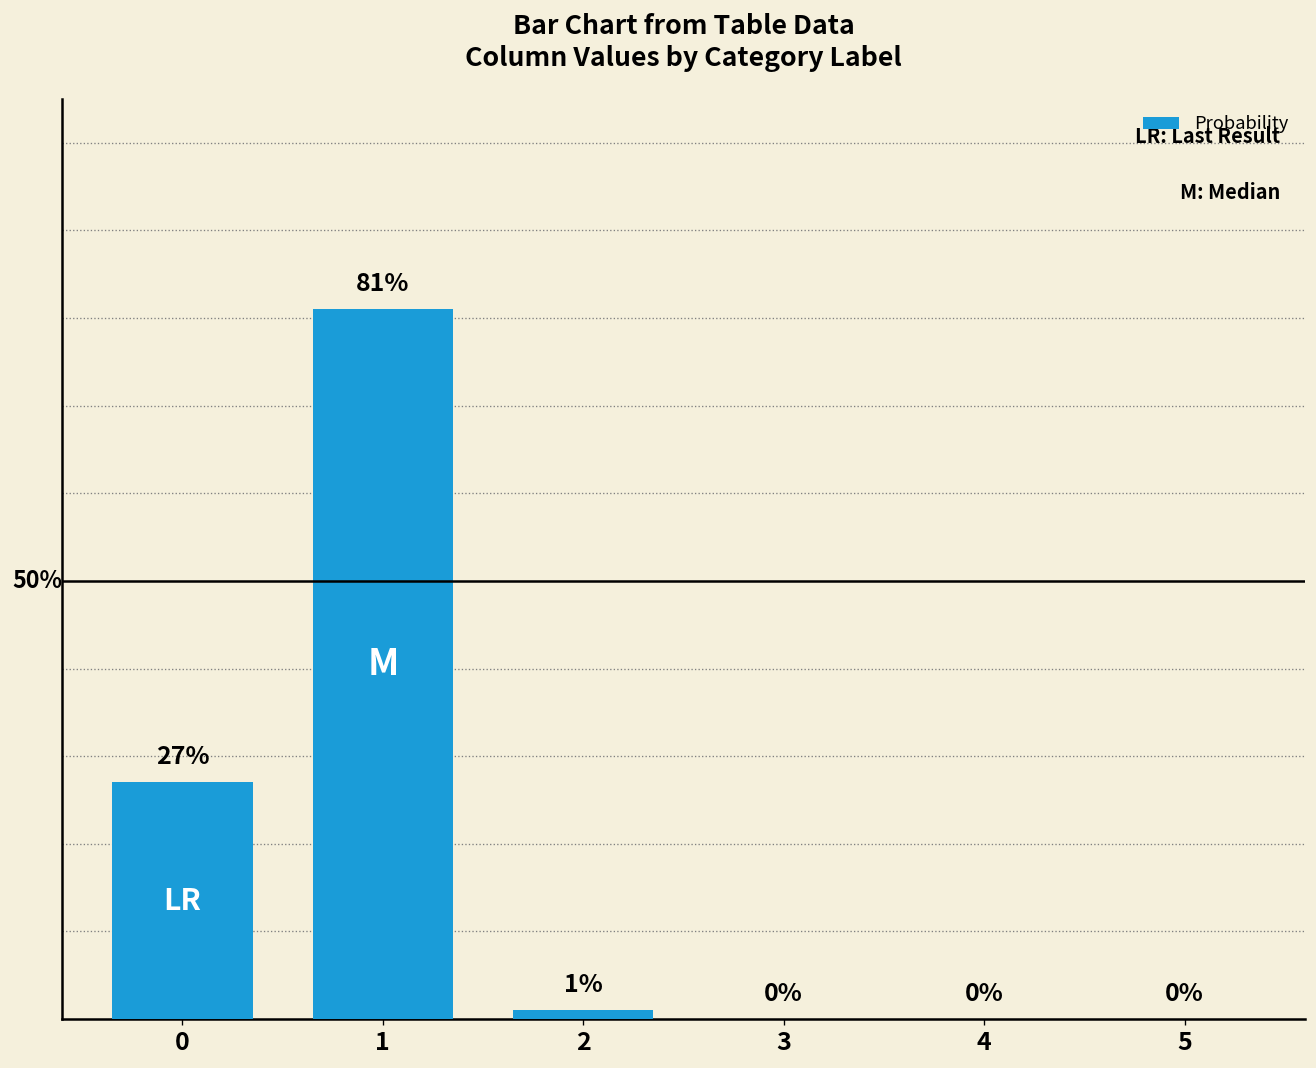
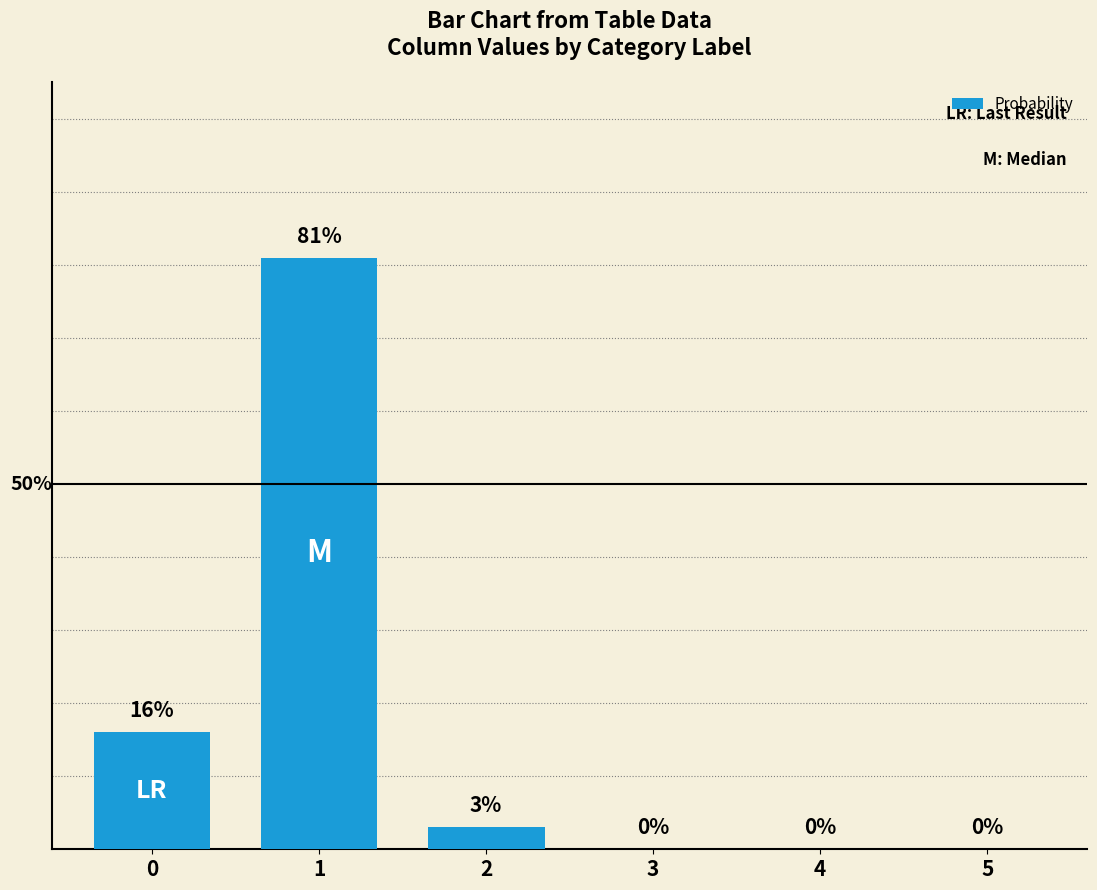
0: 27% -> 16%
2: 1% -> 3%
